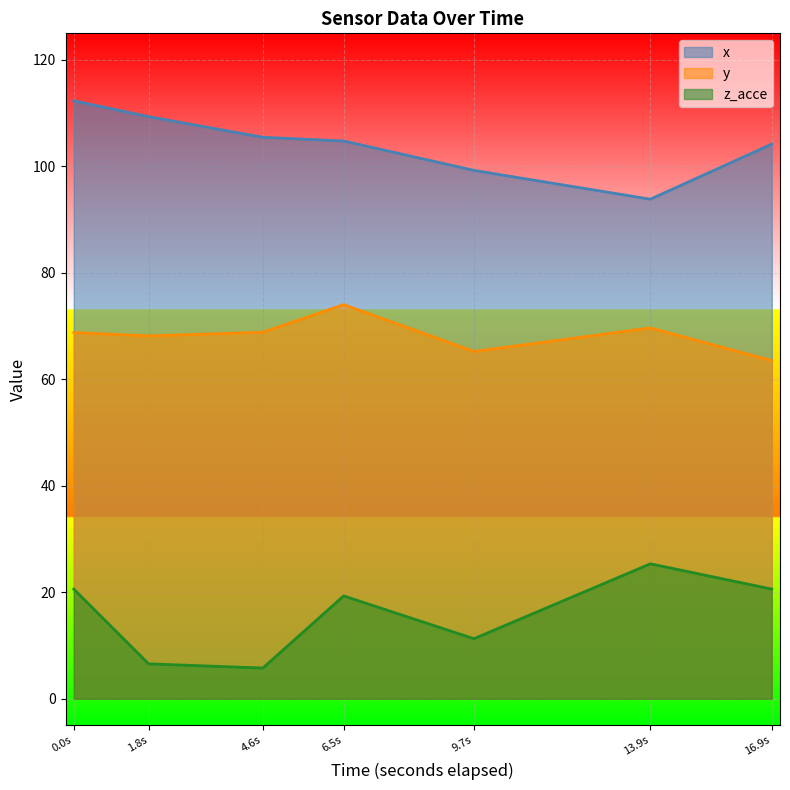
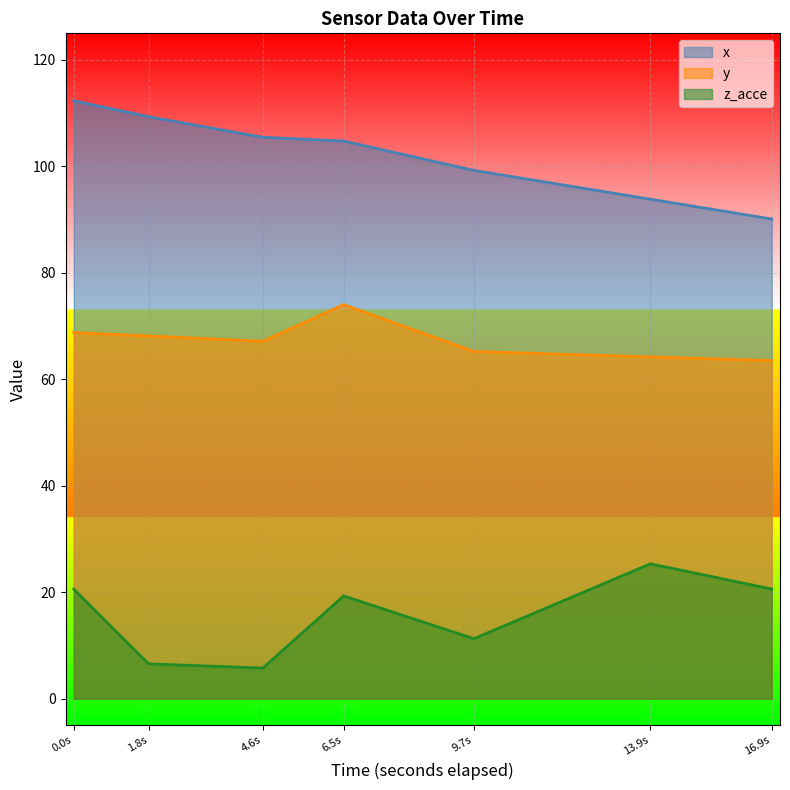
y, 4.6s: 69 -> 67
y, 13.9s: 70 -> 64
x, 16.9s: 104 -> 90
